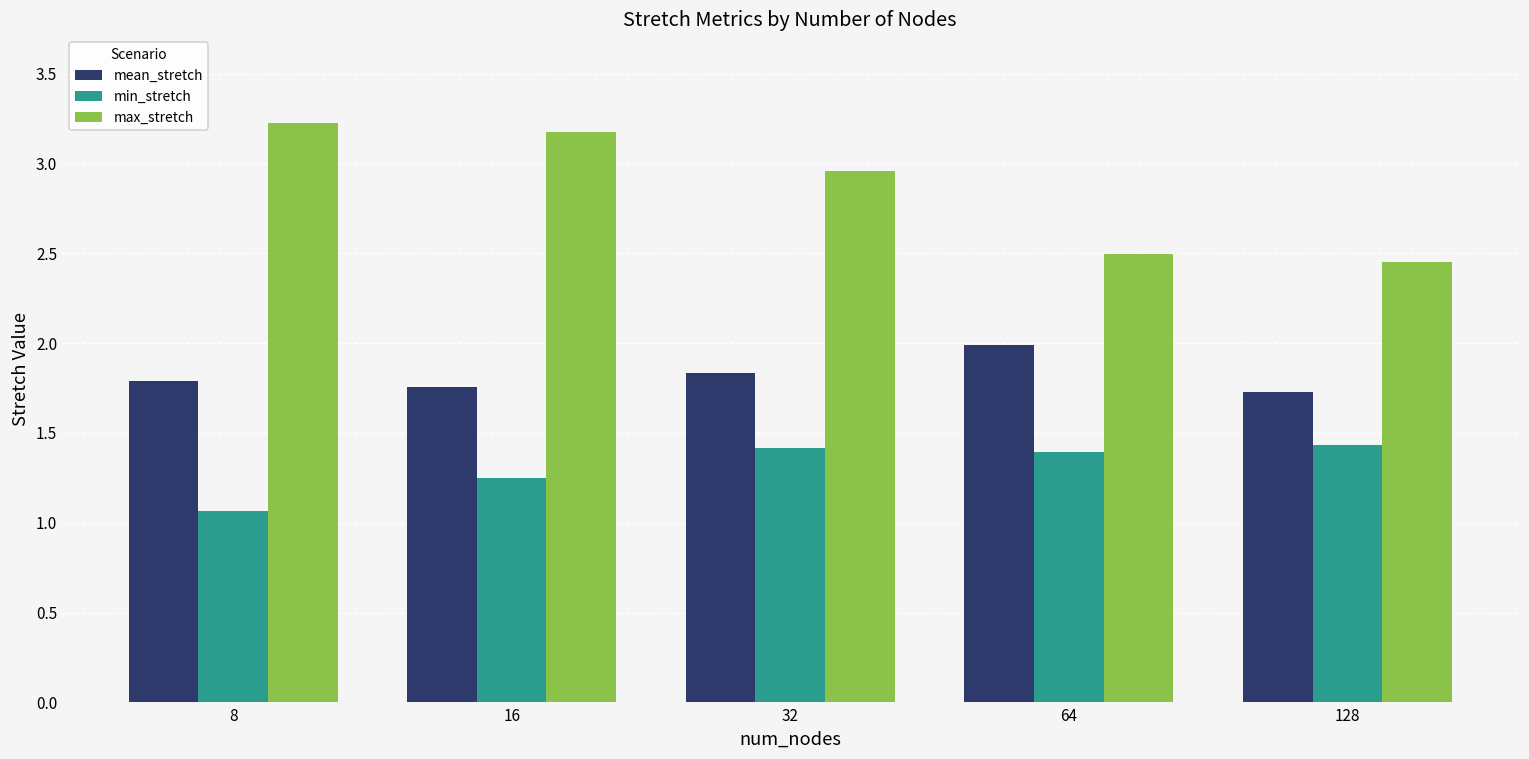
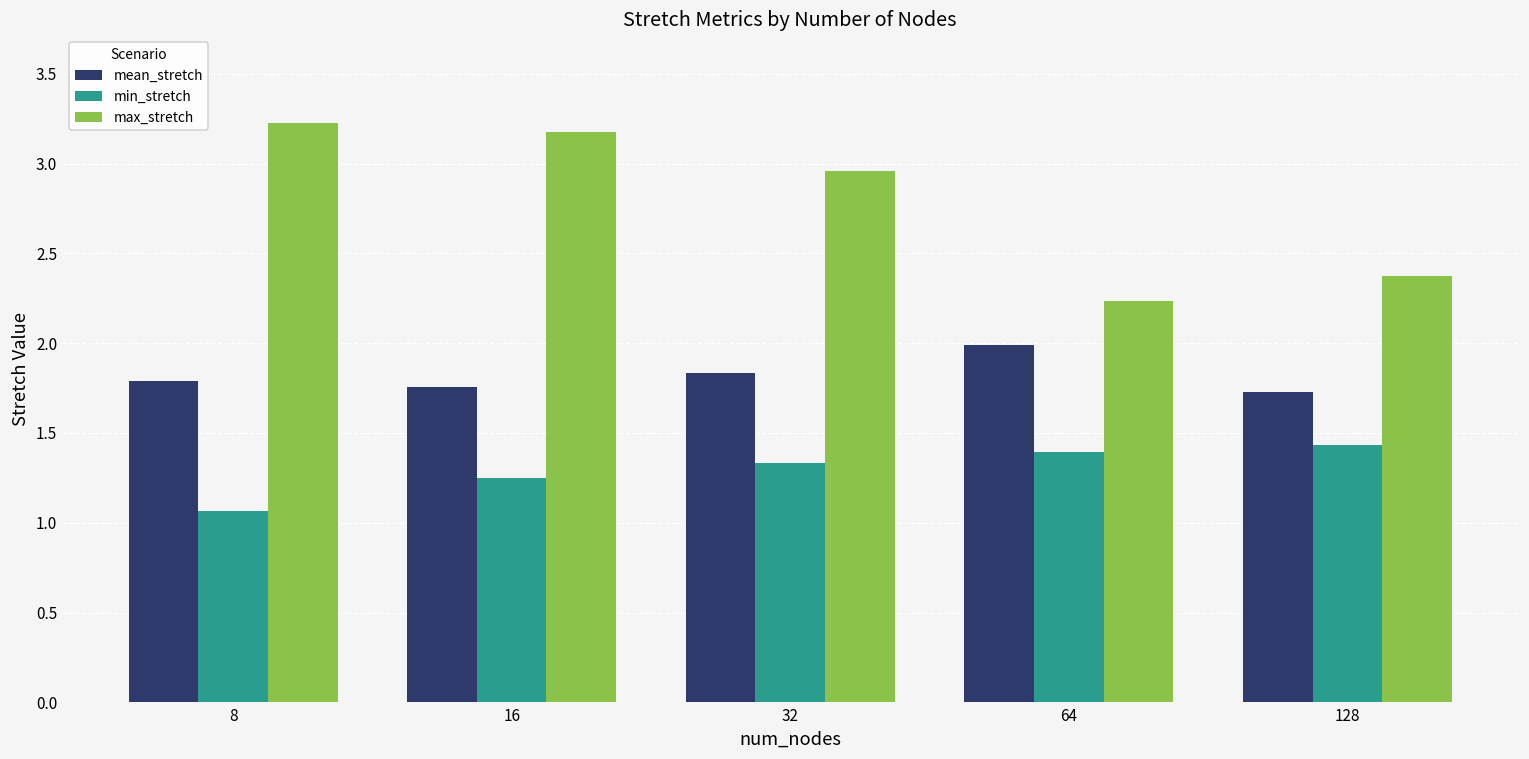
min_stretch, 32: 1.41 -> 1.33
max_stretch, 64: 2.50 -> 2.24
max_stretch, 128: 2.45 -> 2.38
